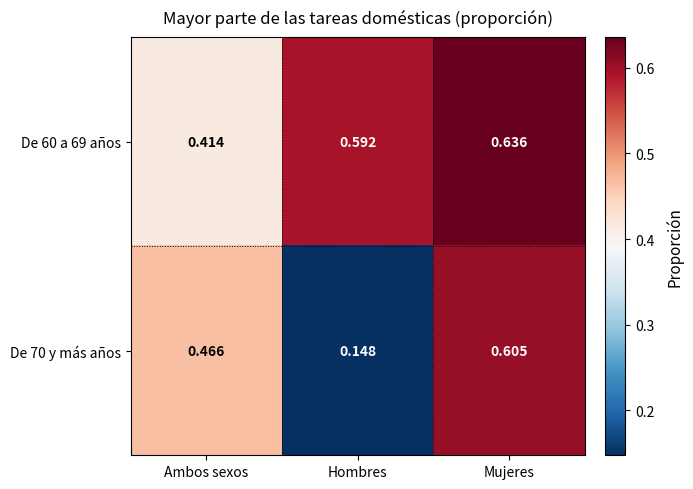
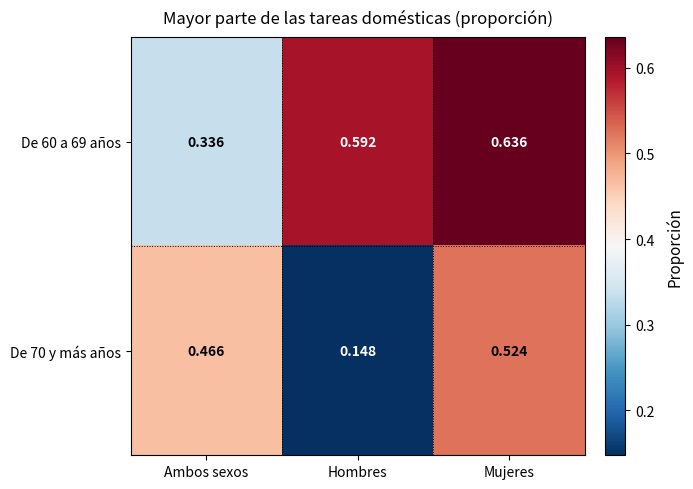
De 60 a 69 años, Ambos sexos: 0.414 -> 0.336
De 70 y más años, Mujeres: 0.605 -> 0.524
